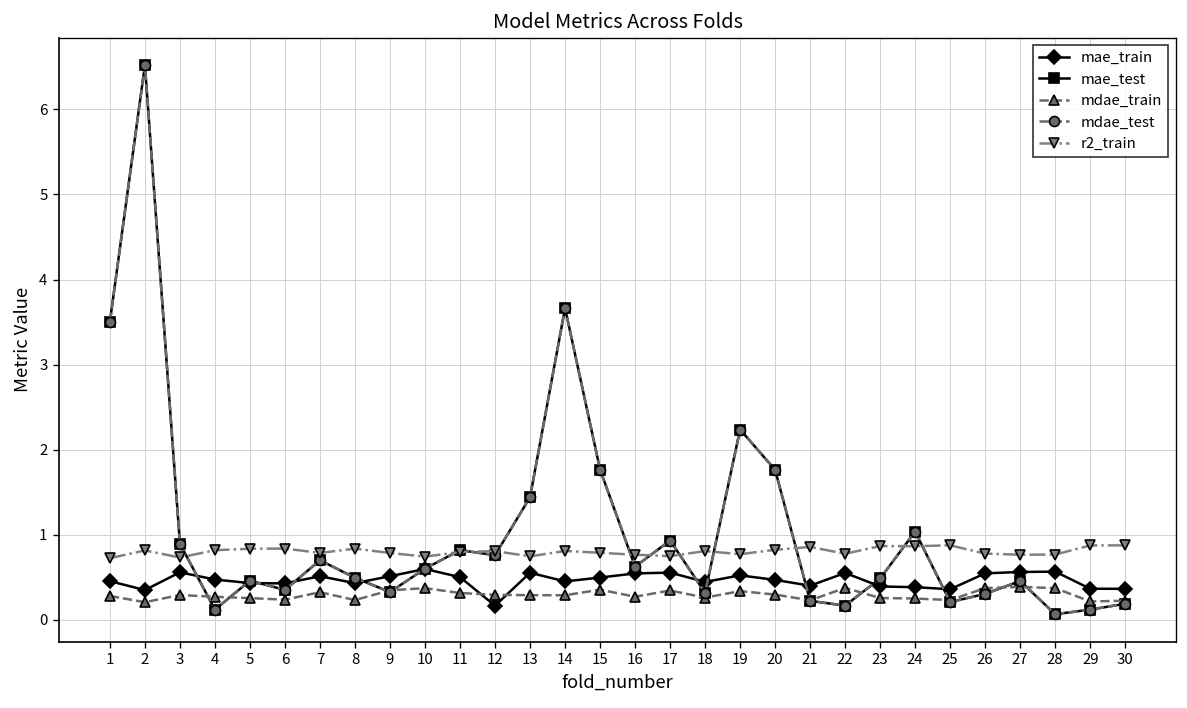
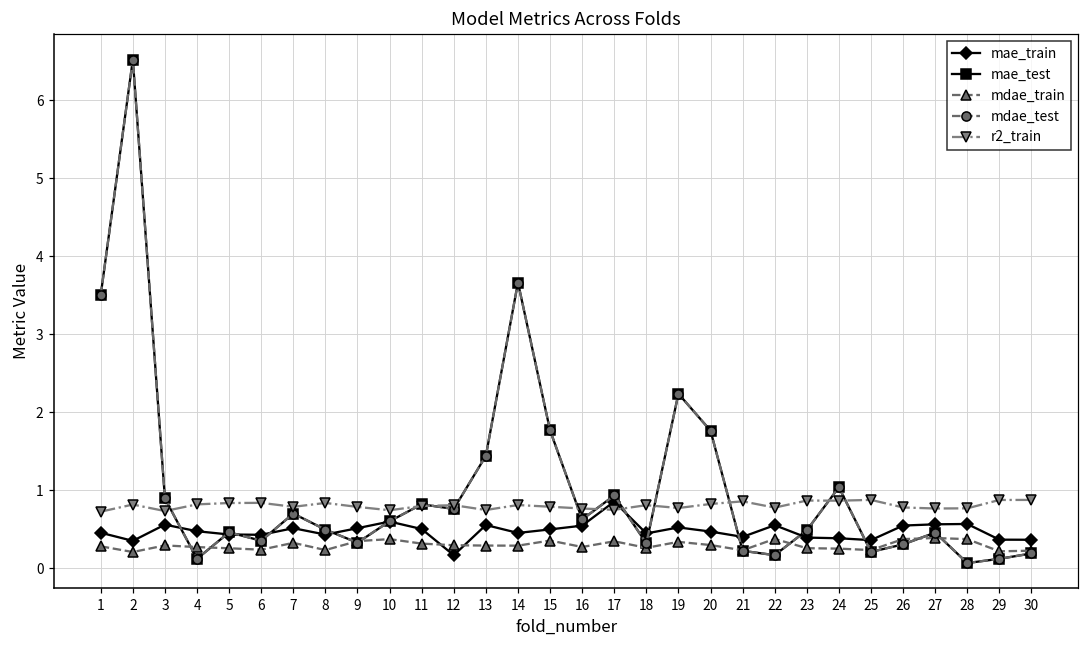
mae_train, 17: 0.6 -> 0.9
